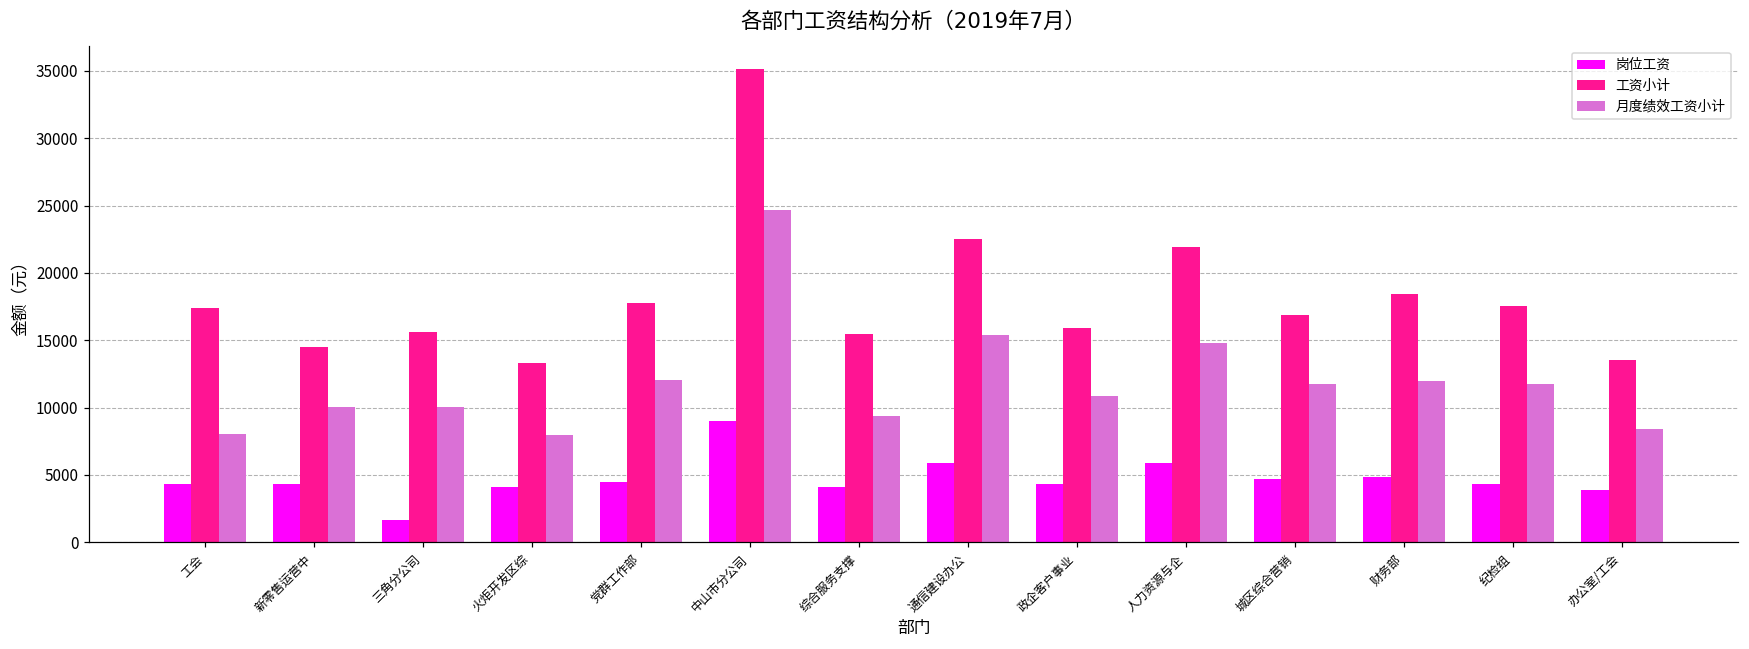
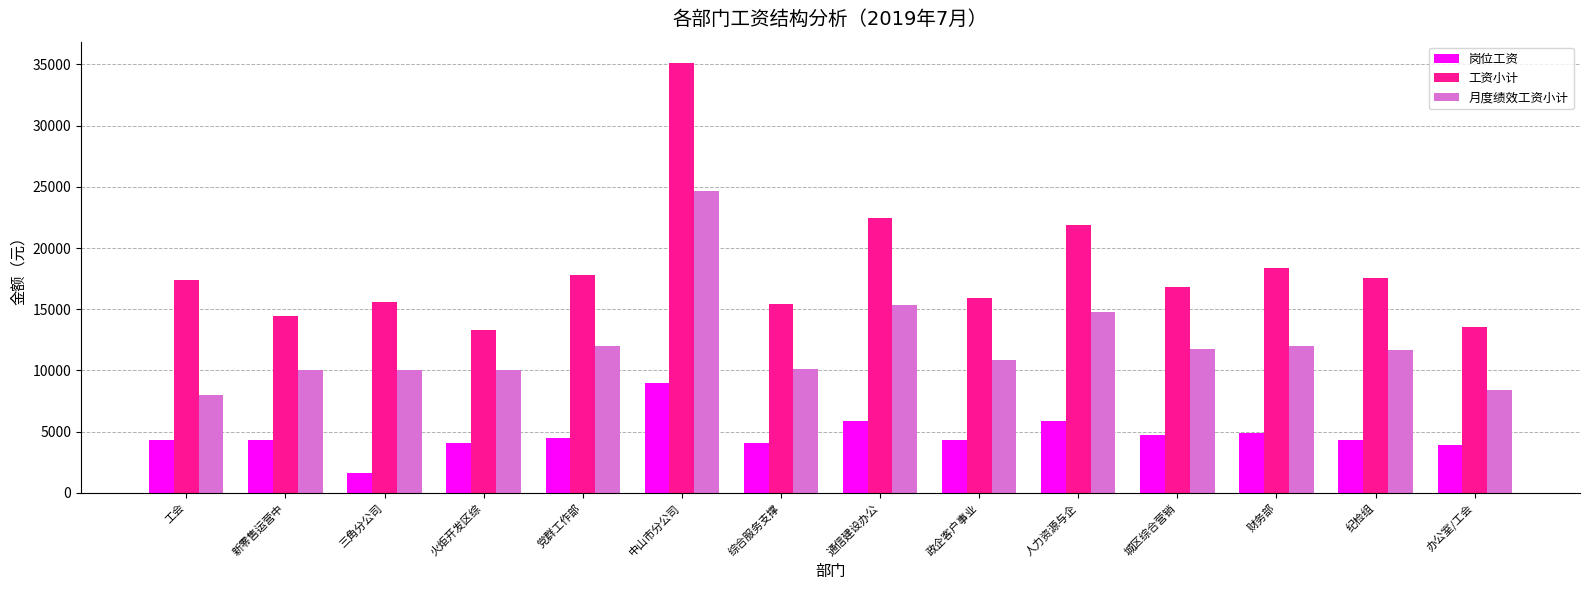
月度绩效工资小计, 火炬开发区综: 8000 -> 10100
月度绩效工资小计, 综合服务支撑: 9400 -> 10100
